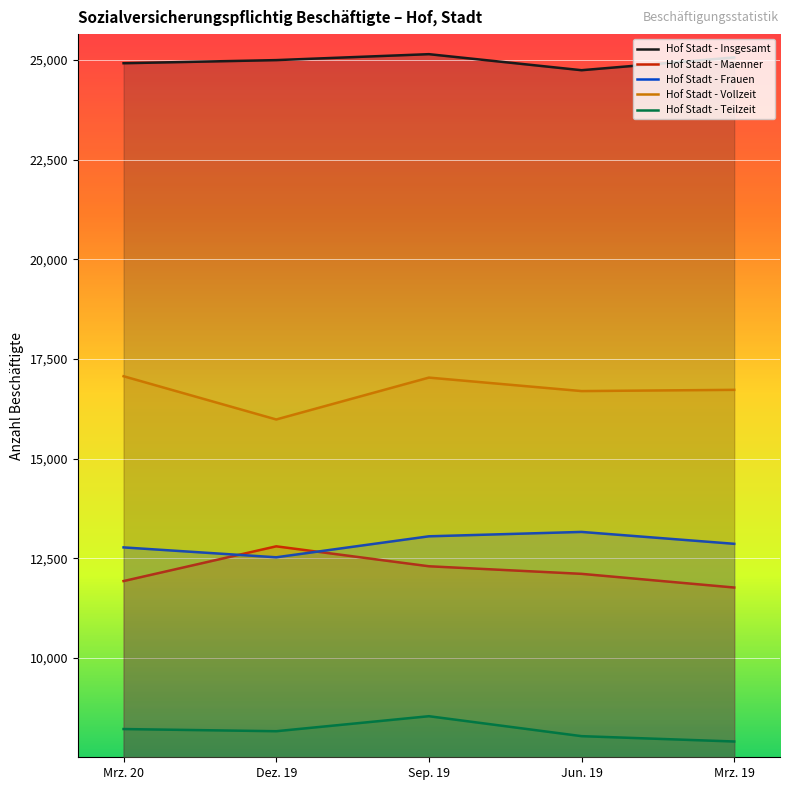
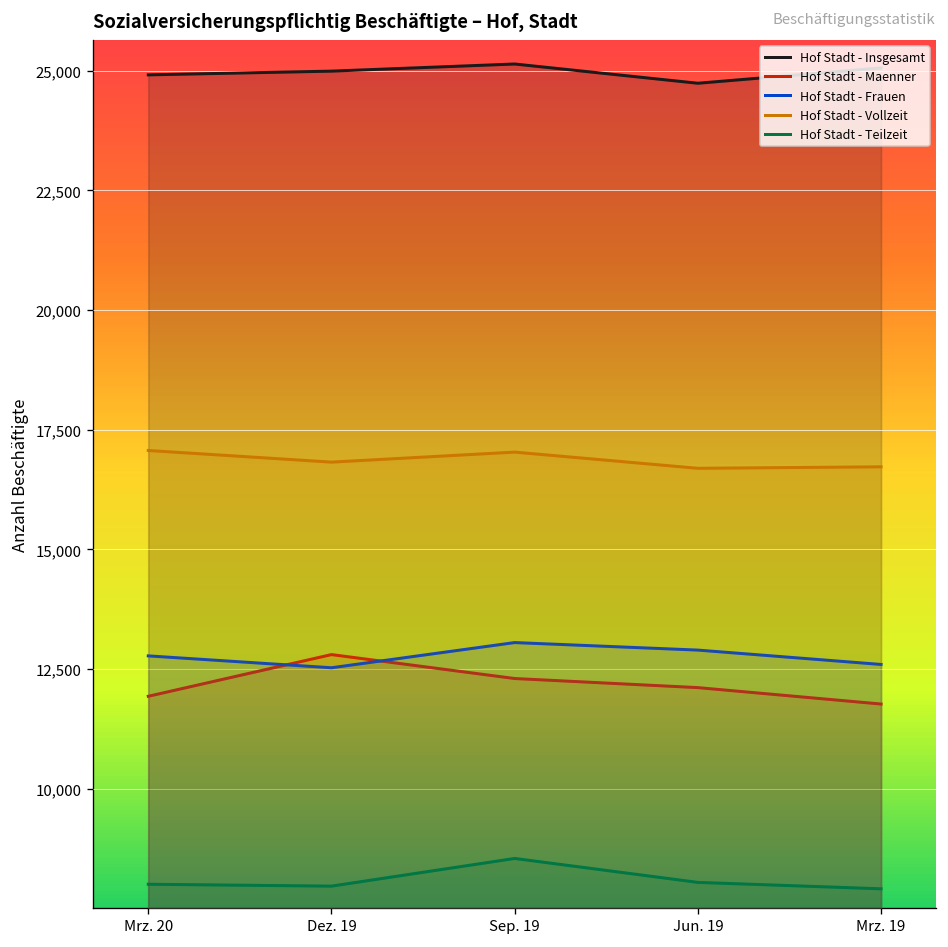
Hof Stadt - Teilzeit, Mrz. 20: 8,200 -> 8,000
Hof Stadt - Vollzeit, Dez. 19: 16,000 -> 16,800
Hof Stadt - Teilzeit, Dez. 19: 8,200 -> 8,000
Hof Stadt - Frauen, Jun. 19: 13,200 -> 12,900
Hof Stadt - Frauen, Mrz. 19: 12,900 -> 12,600
